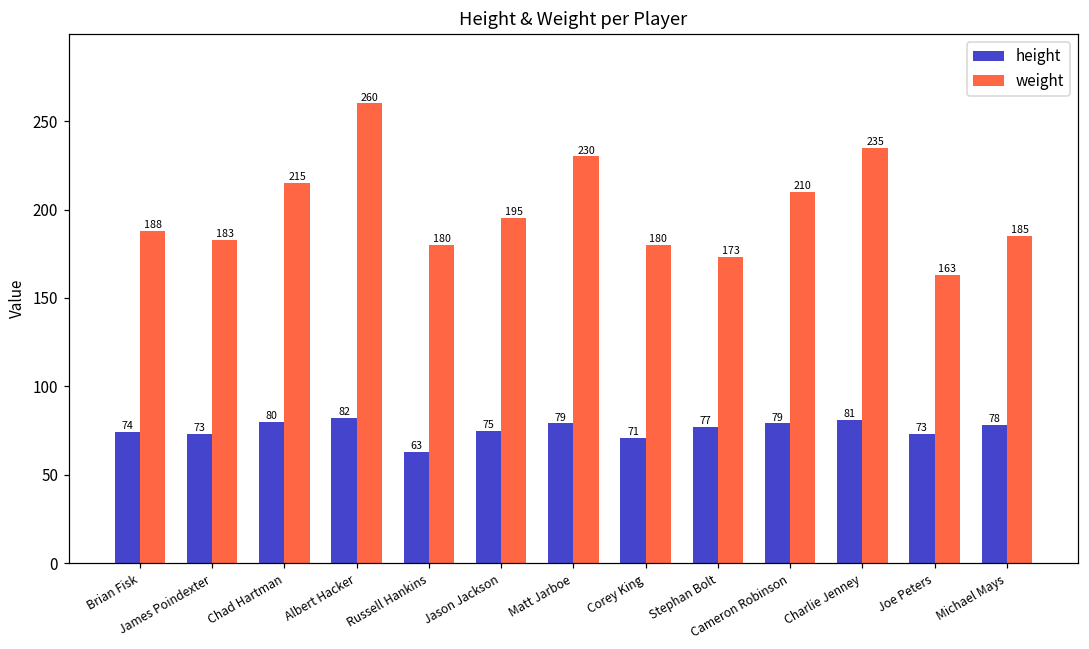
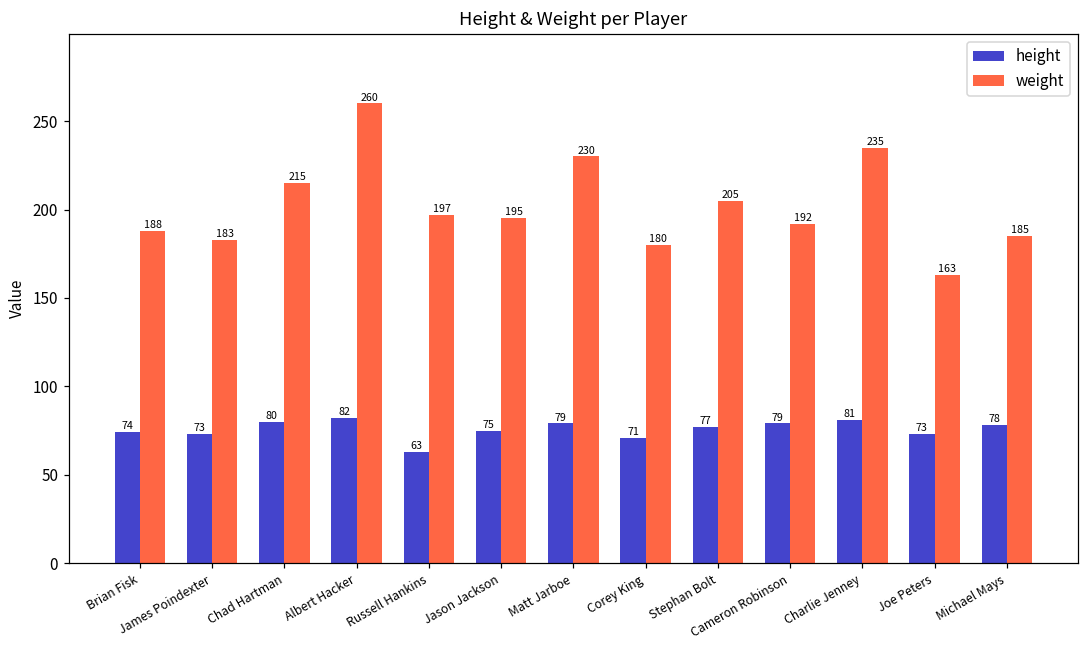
weight, Russell Hankins: 180 -> 197
weight, Stephan Bolt: 173 -> 205
weight, Cameron Robinson: 210 -> 192
